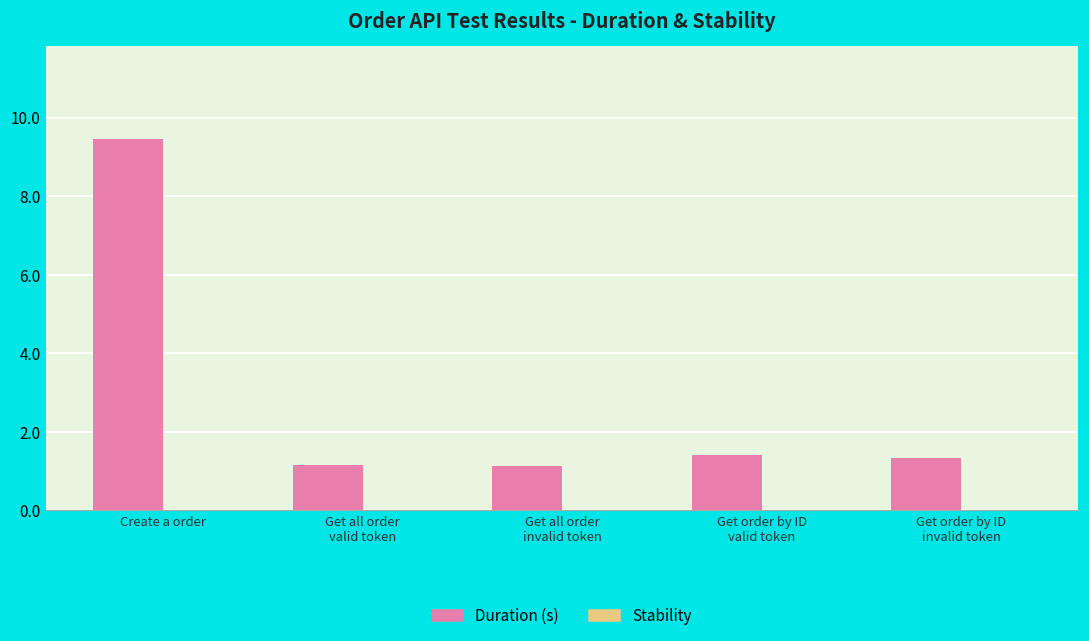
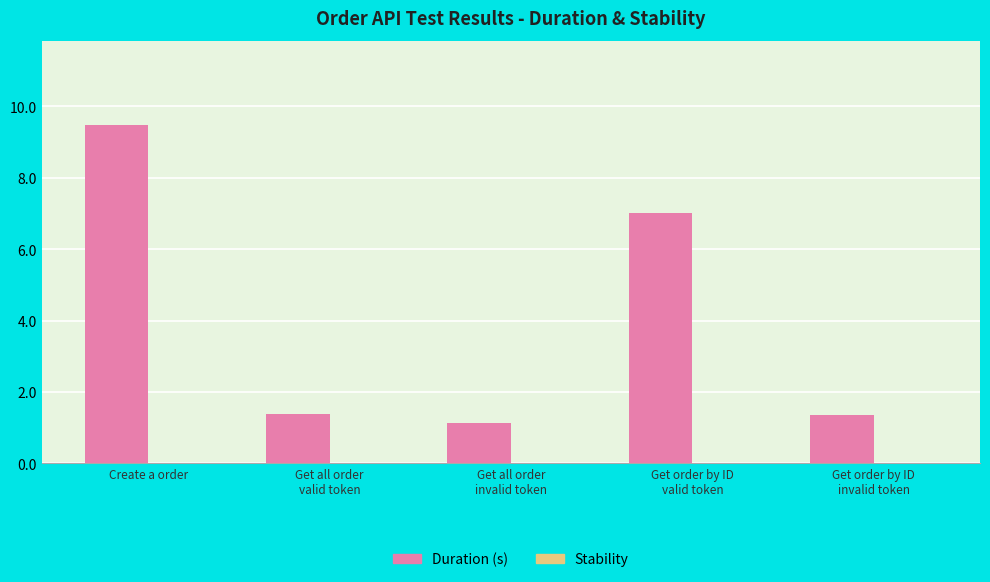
Duration (s), Get all order valid token: 1.2 -> 1.4
Duration (s), Get order by ID valid token: 1.4 -> 7.0
